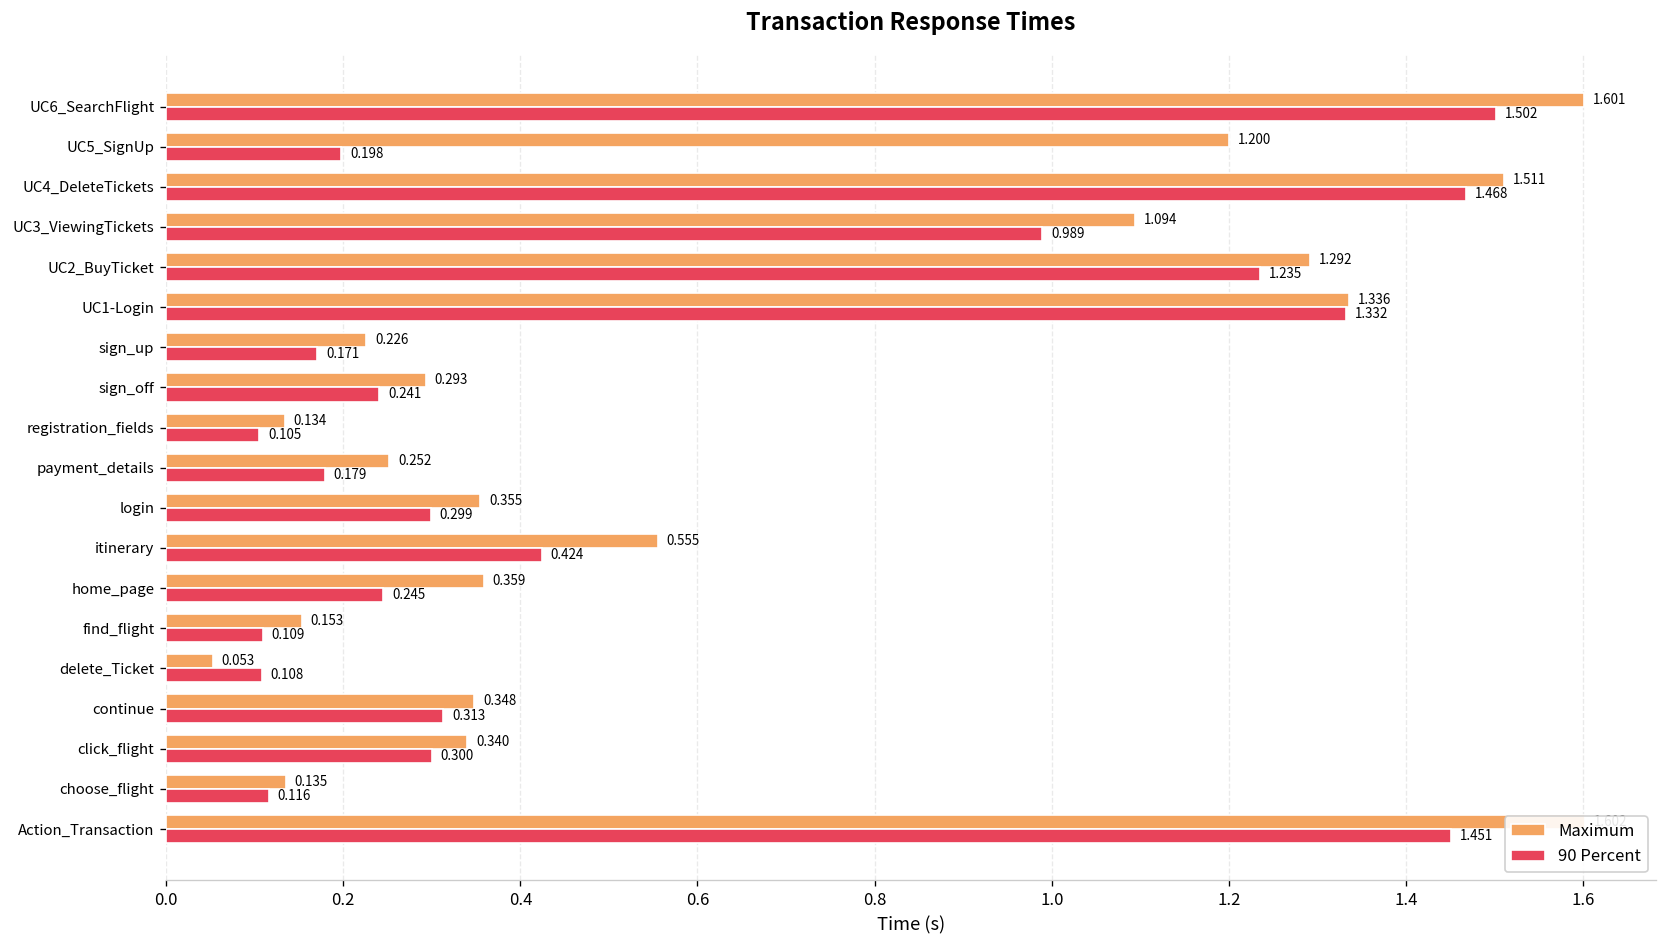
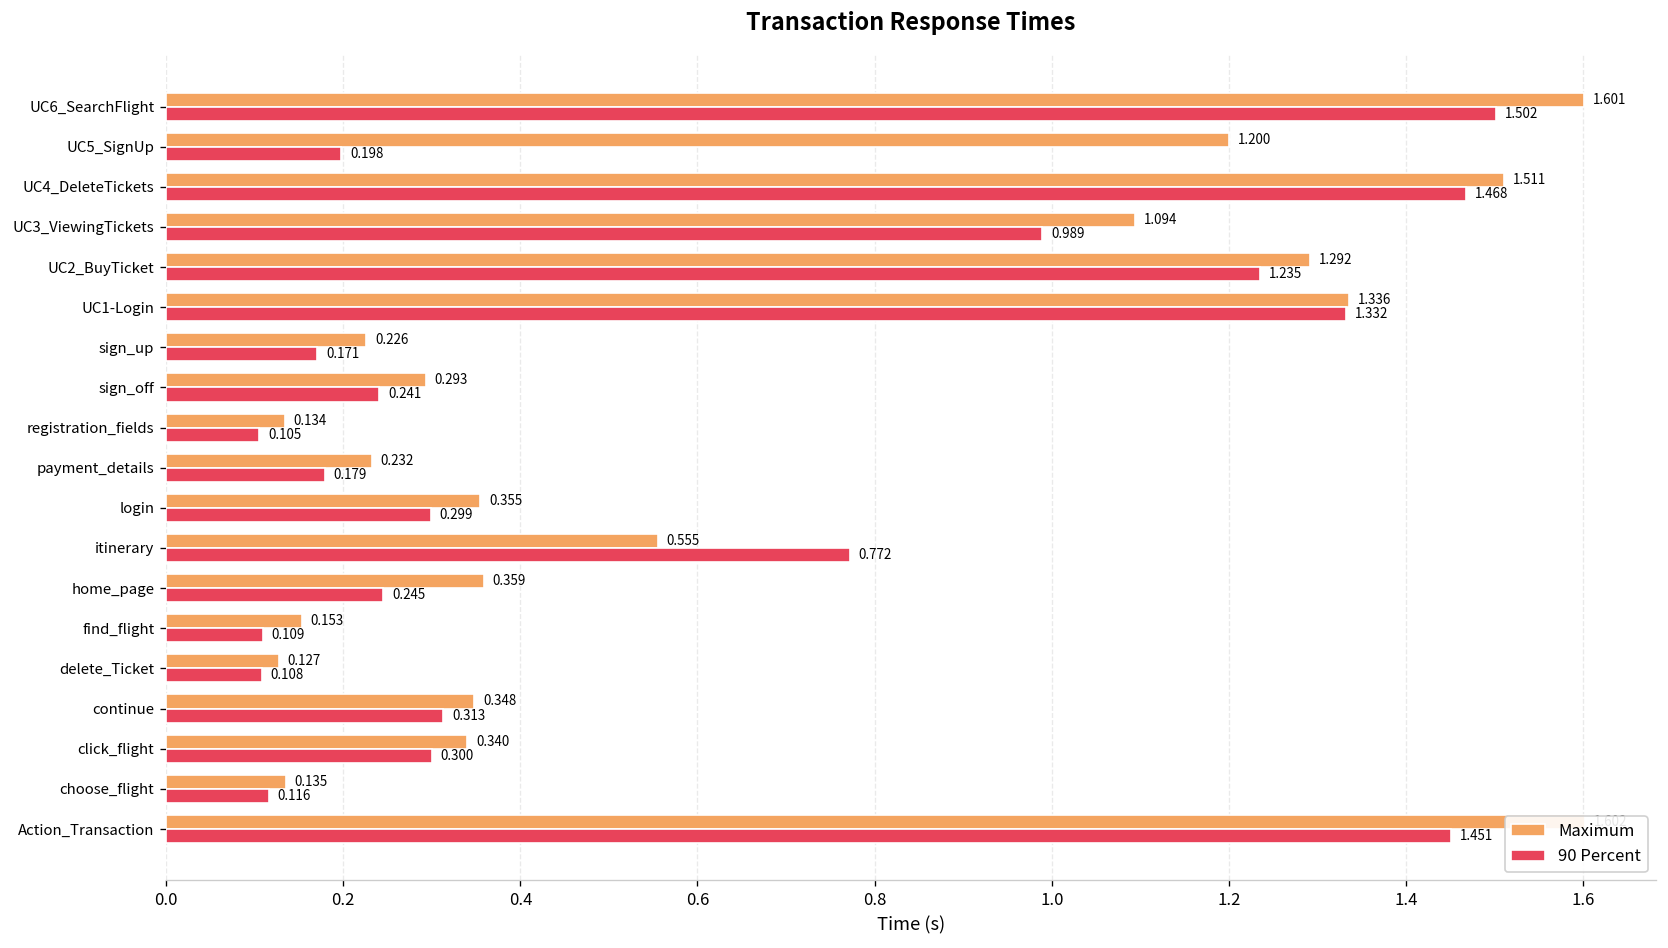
Maximum, payment_details: 0.252 -> 0.232
90 Percent, itinerary: 0.424 -> 0.772
Maximum, delete_Ticket: 0.053 -> 0.127
